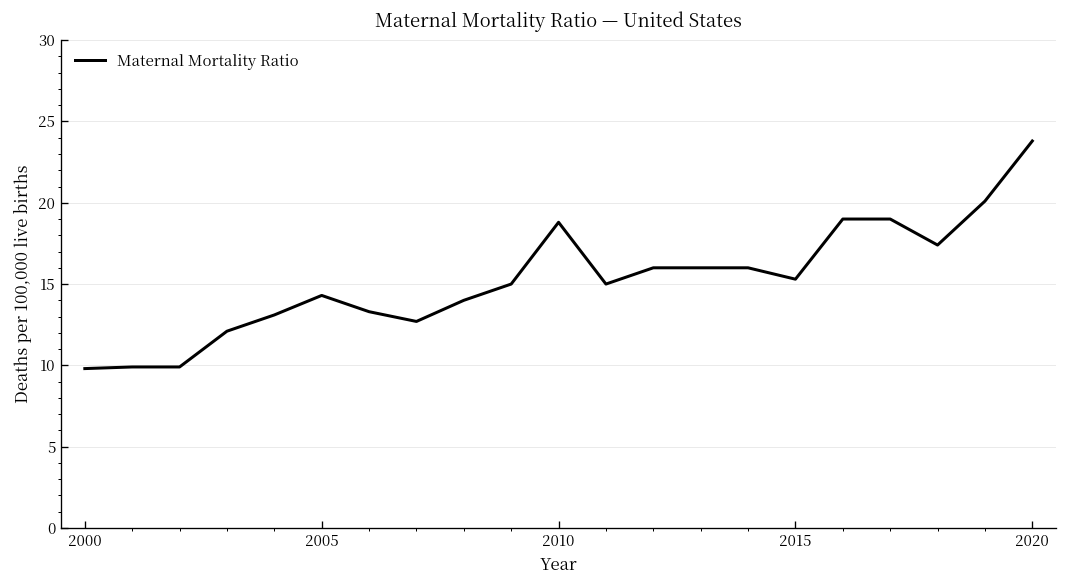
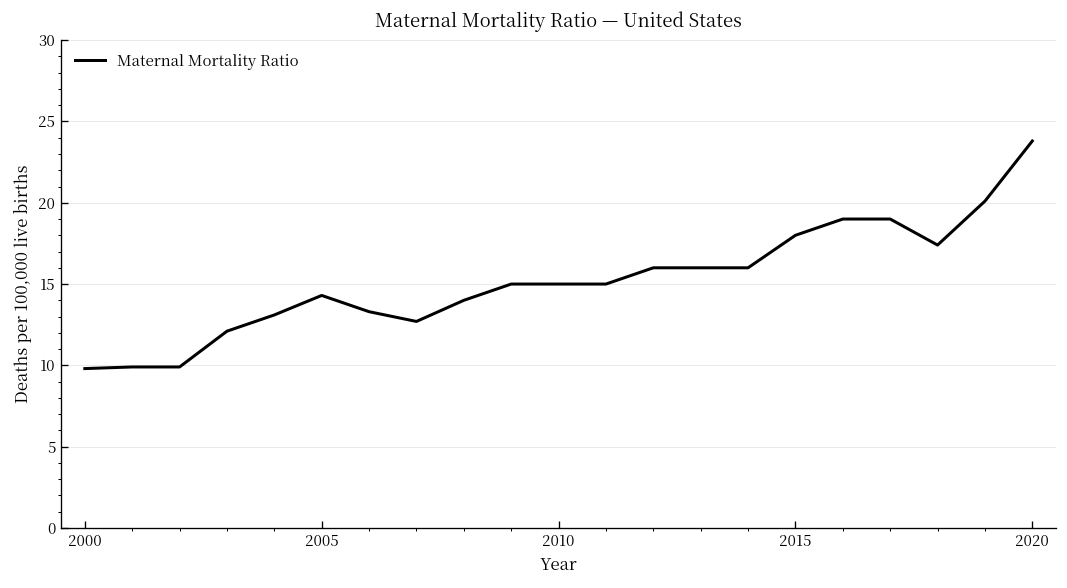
2010: 18.8 -> 15.0
2015: 15.3 -> 18.0
